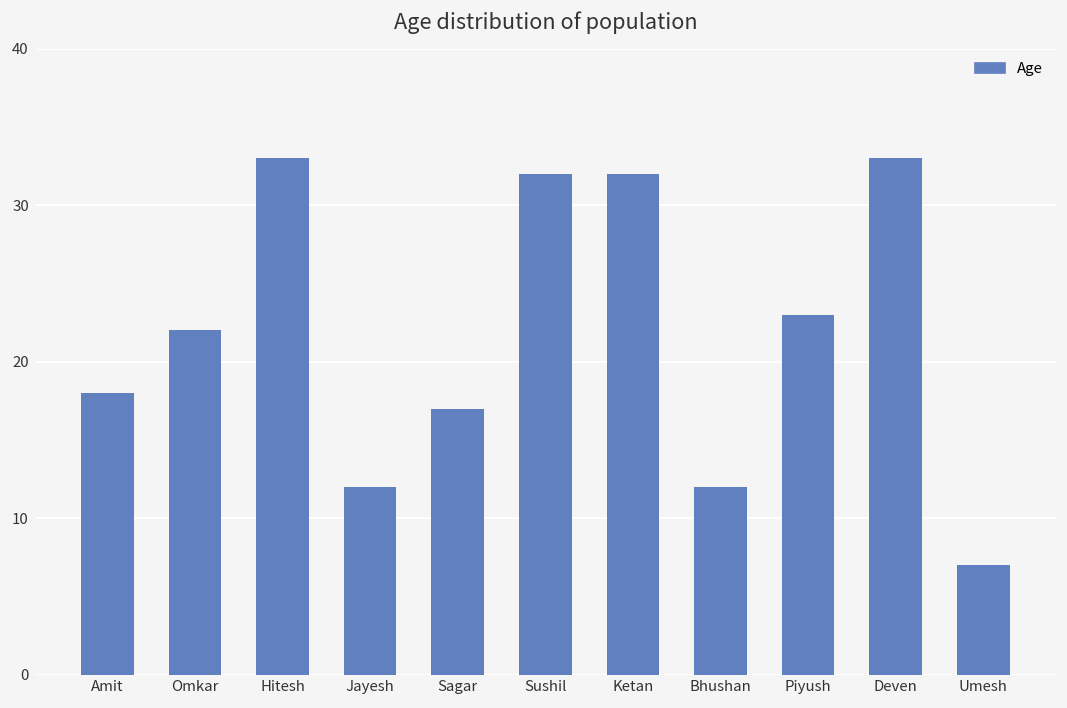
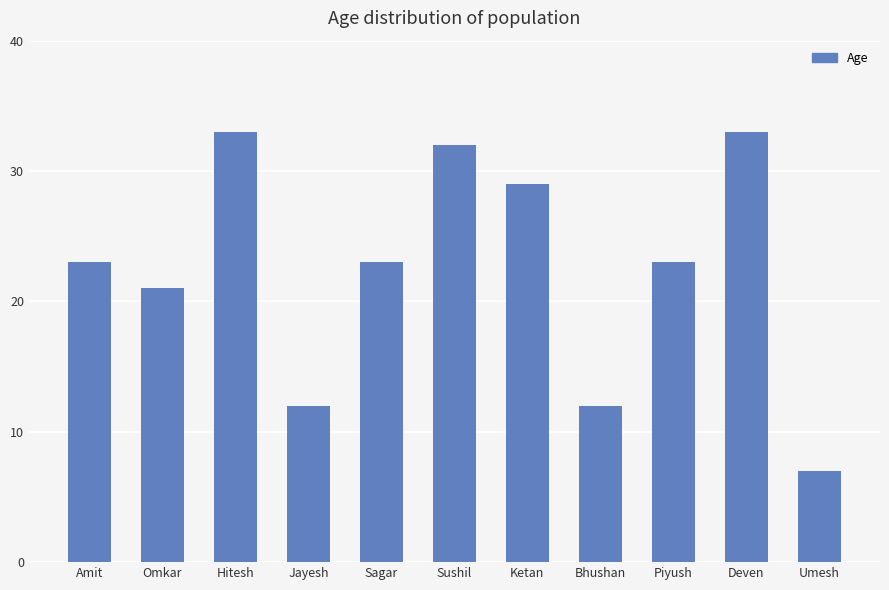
Amit: 18 -> 23
Omkar: 22 -> 21
Sagar: 17 -> 23
Ketan: 32 -> 29
